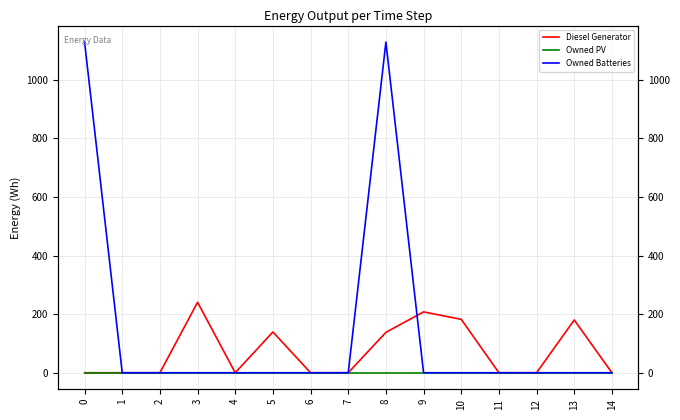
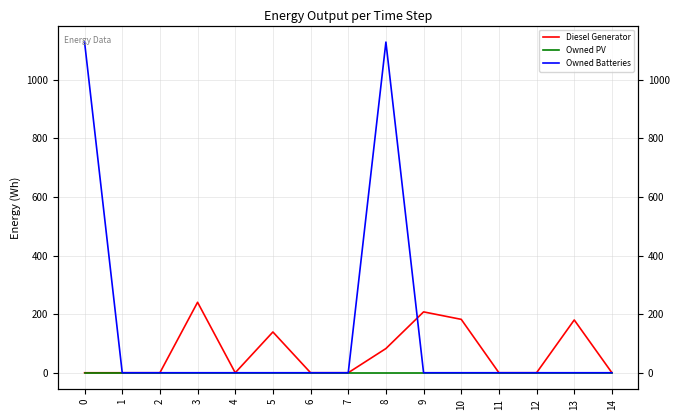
Diesel Generator, 8: 140 -> 80
